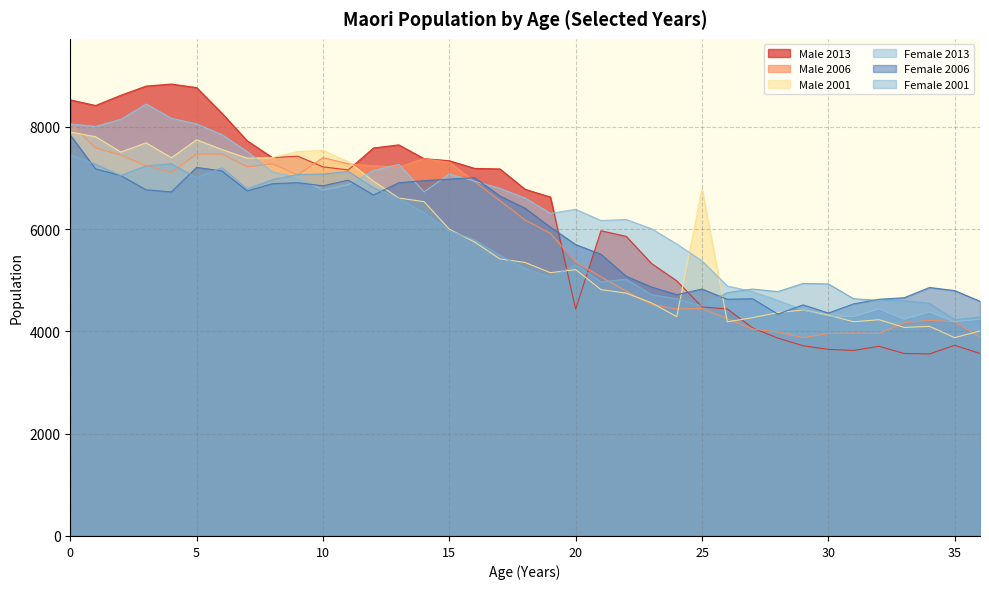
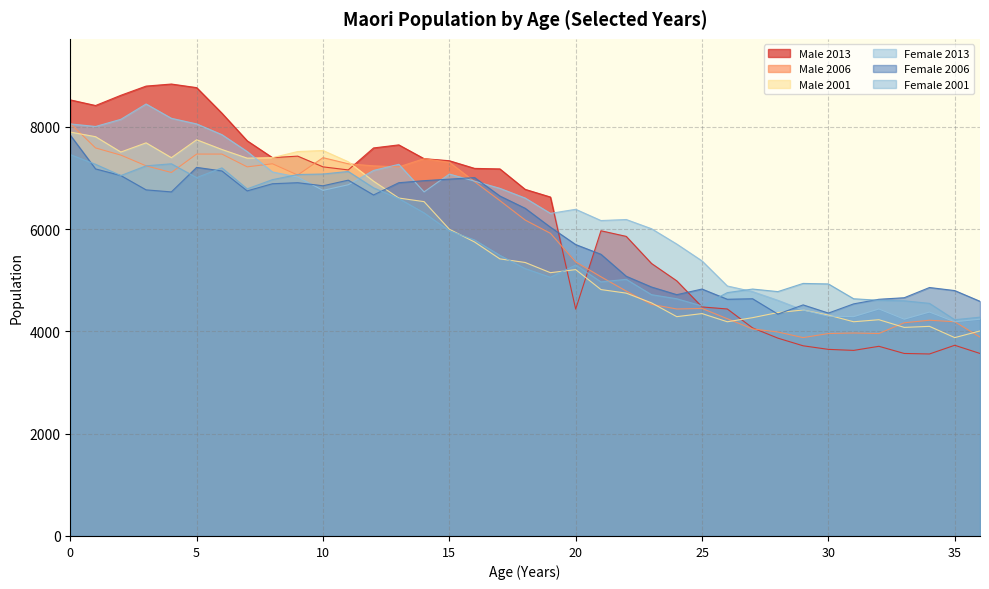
Male 2001, 25: 6800 -> 4400
